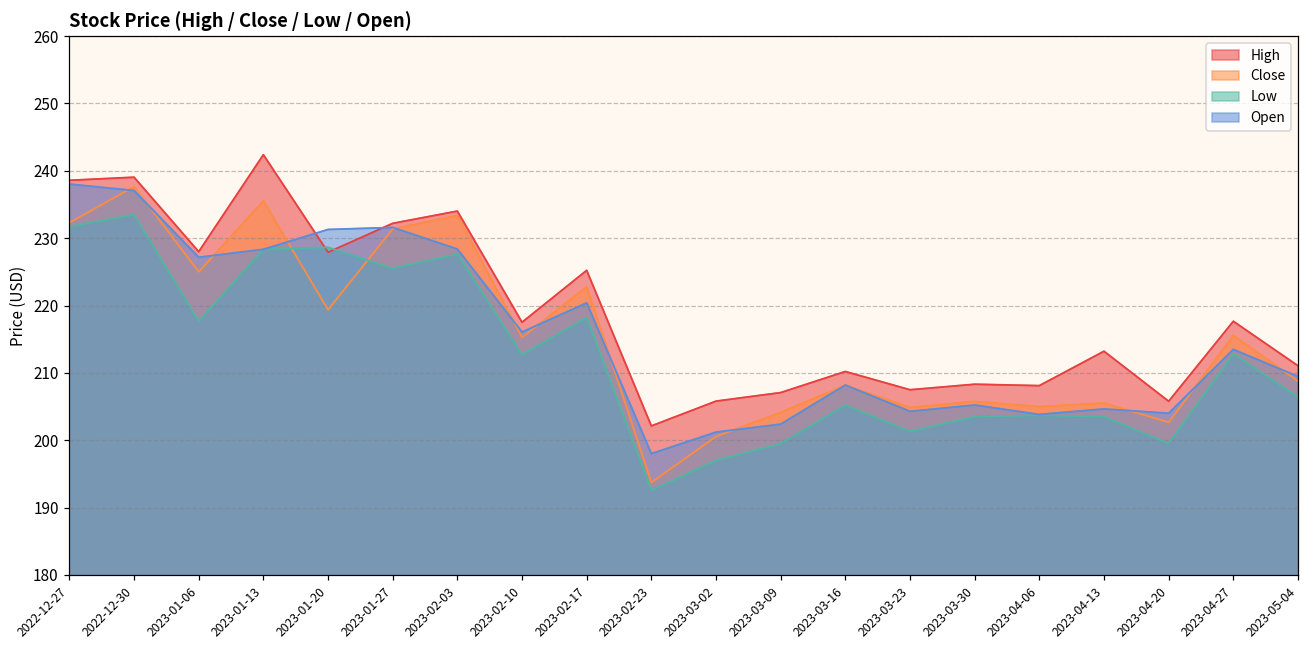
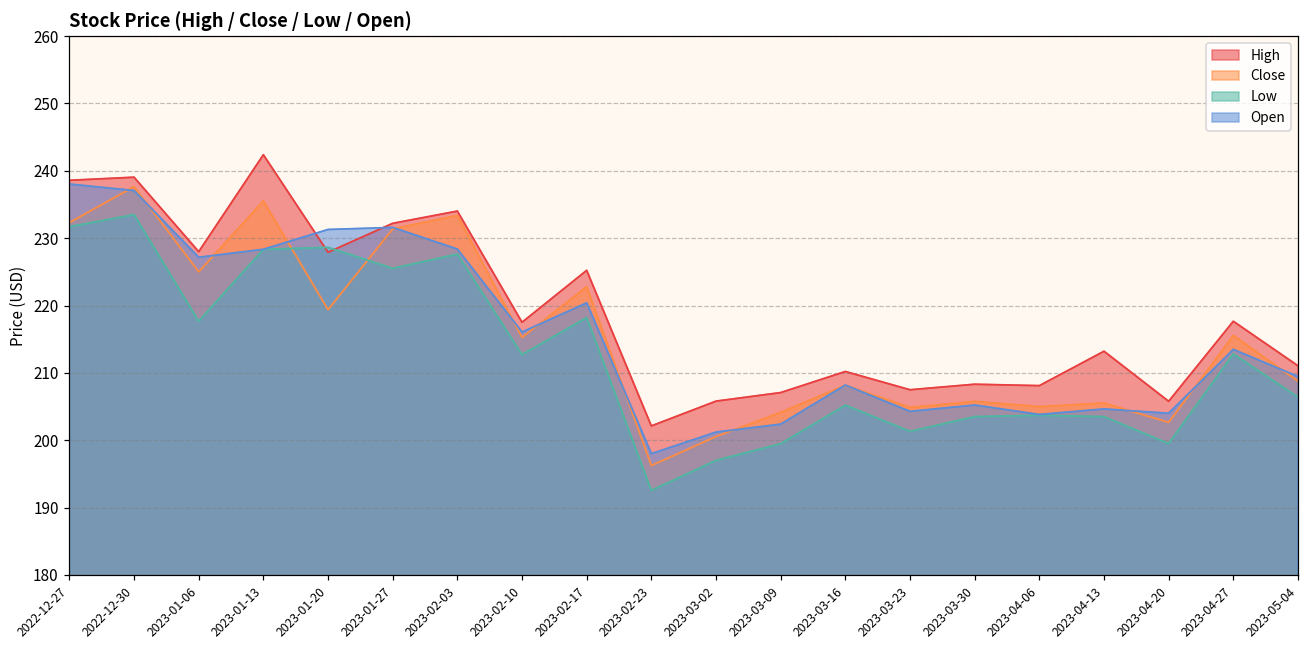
Close, 2023-02-23: 194 -> 196
